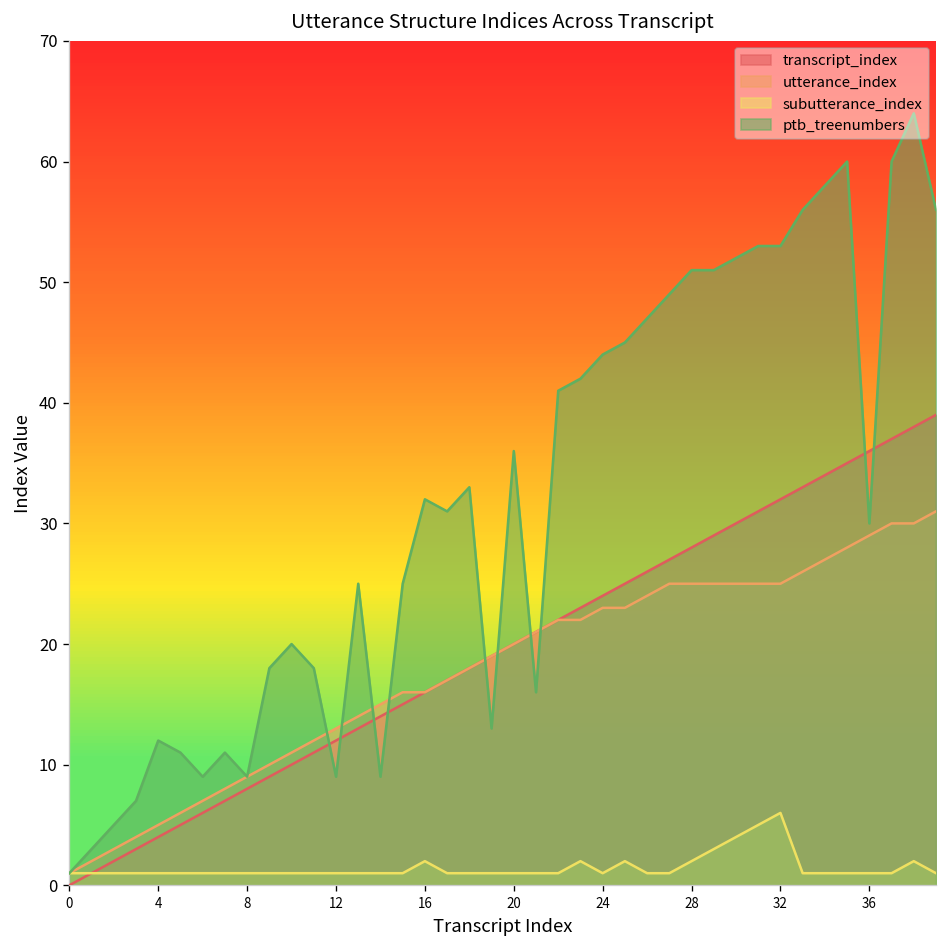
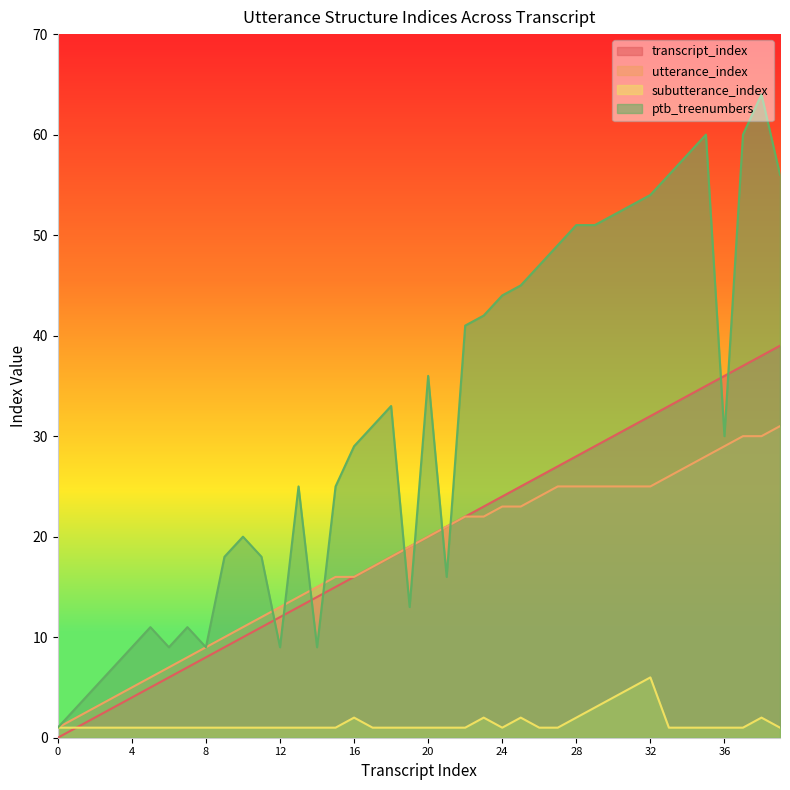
ptb_treenumbers, 4: 12 -> 9
ptb_treenumbers, 16: 32 -> 29
ptb_treenumbers, 32: 53 -> 54
